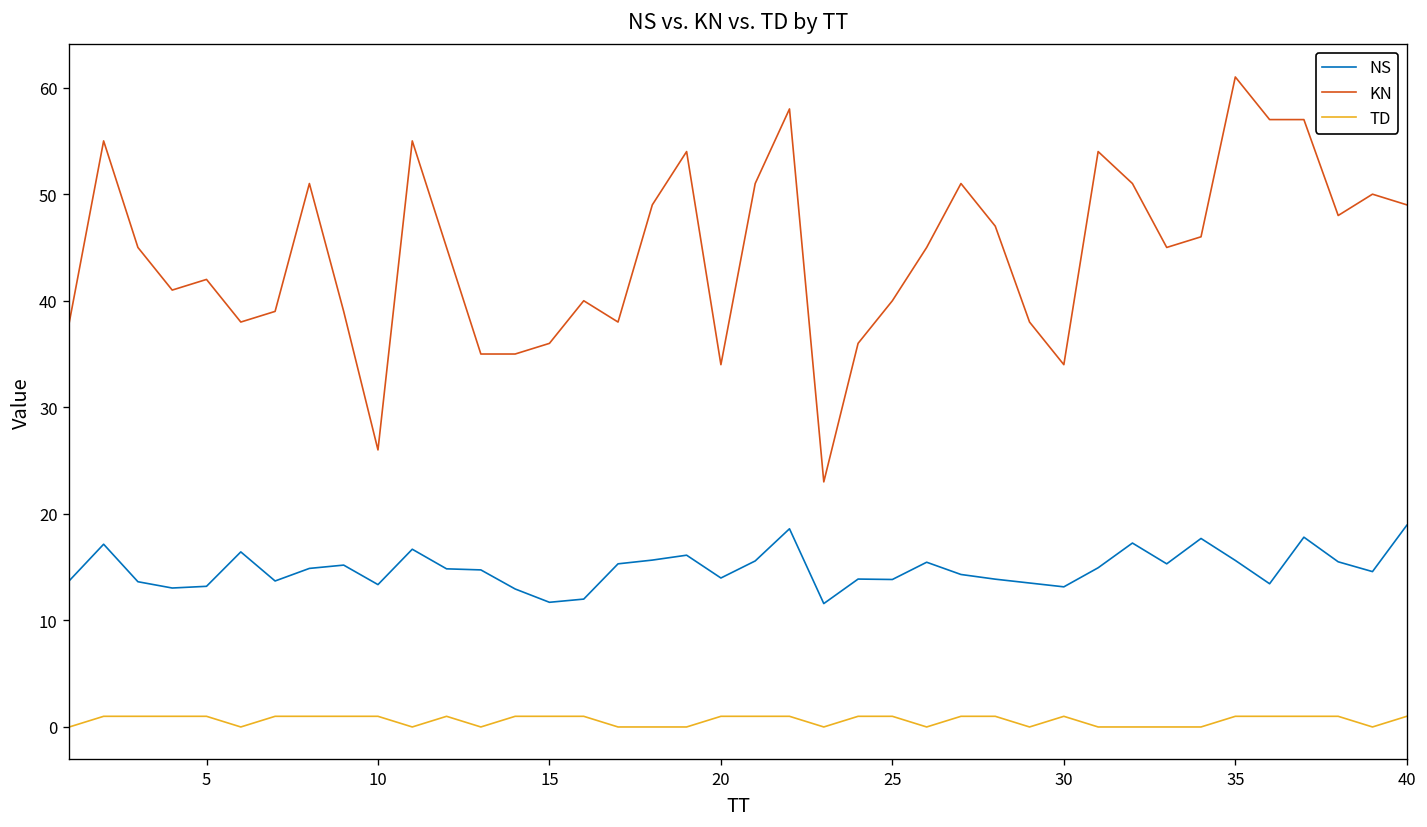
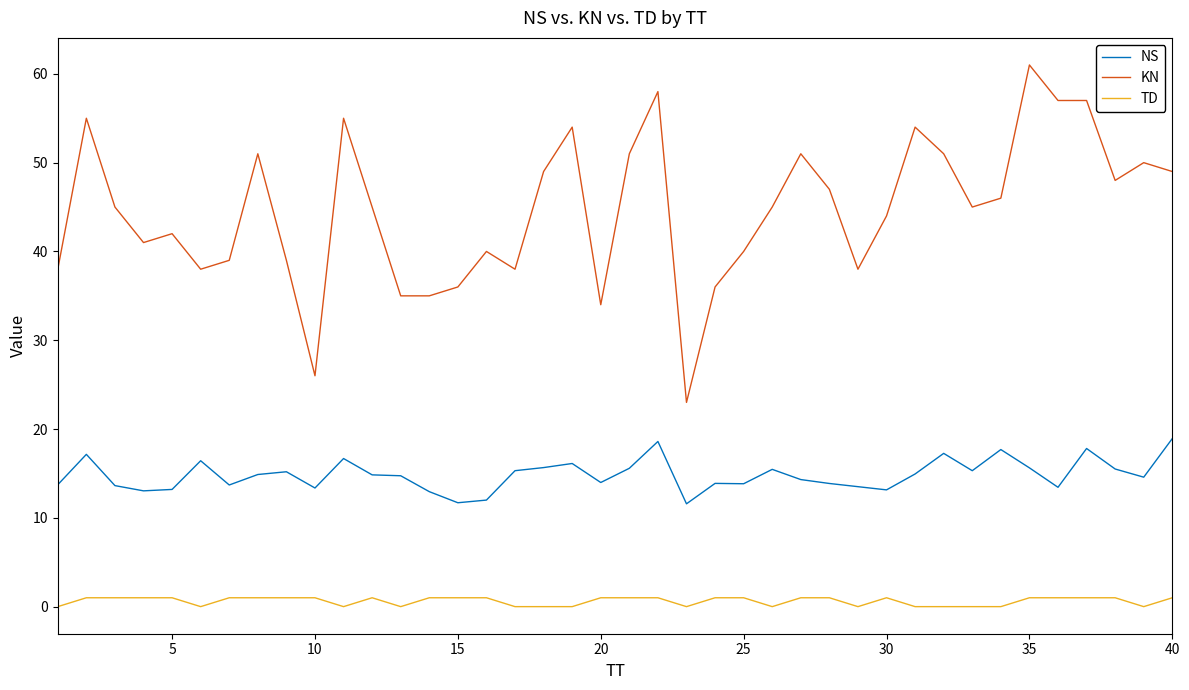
KN, 30: 34 -> 44
